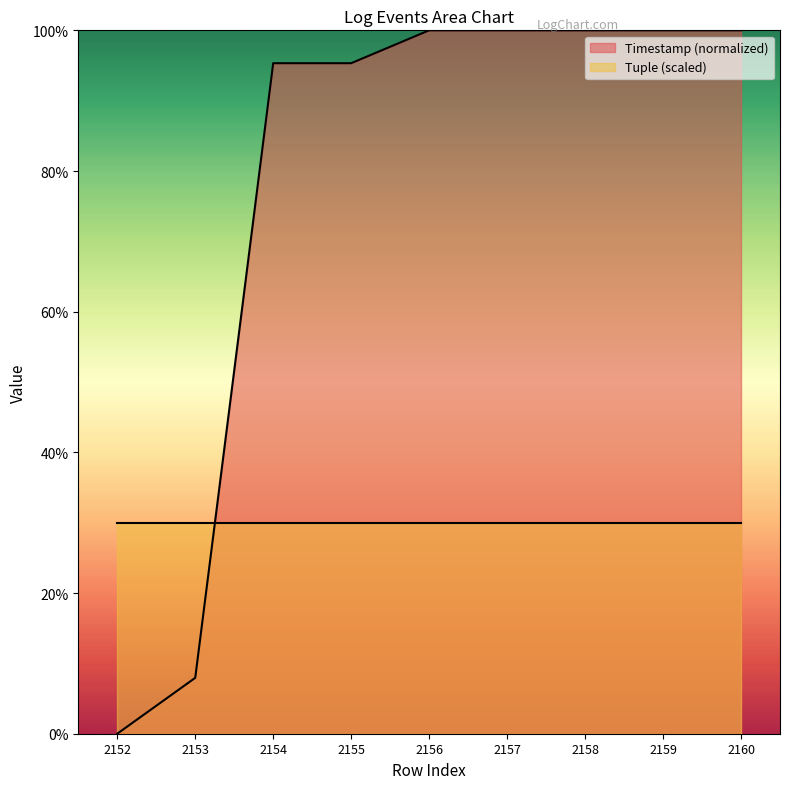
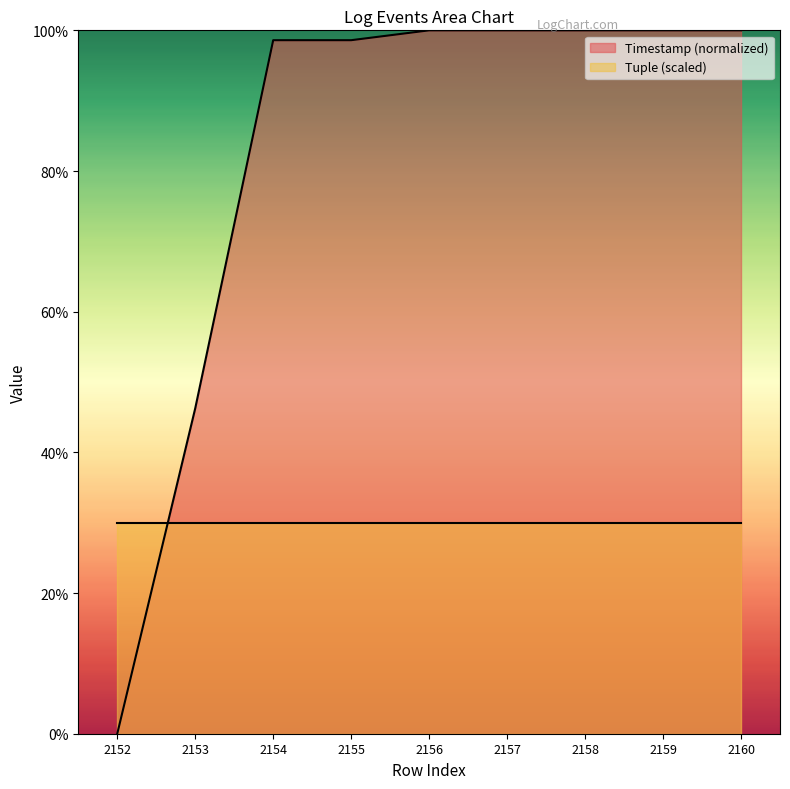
Timestamp (normalized), 2153: 8% -> 46%
Timestamp (normalized), 2154: 95% -> 99%
Timestamp (normalized), 2155: 95% -> 99%
